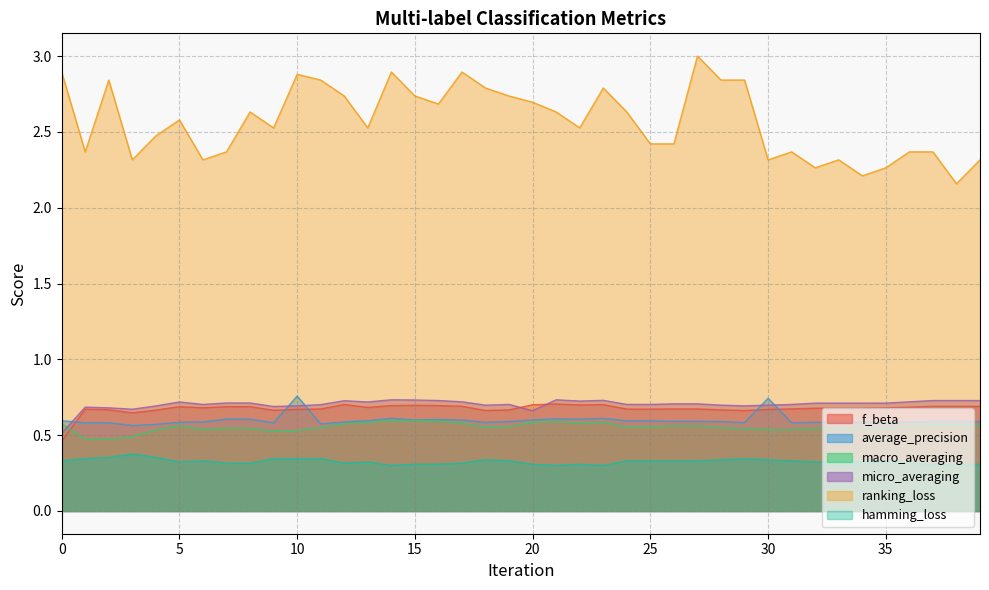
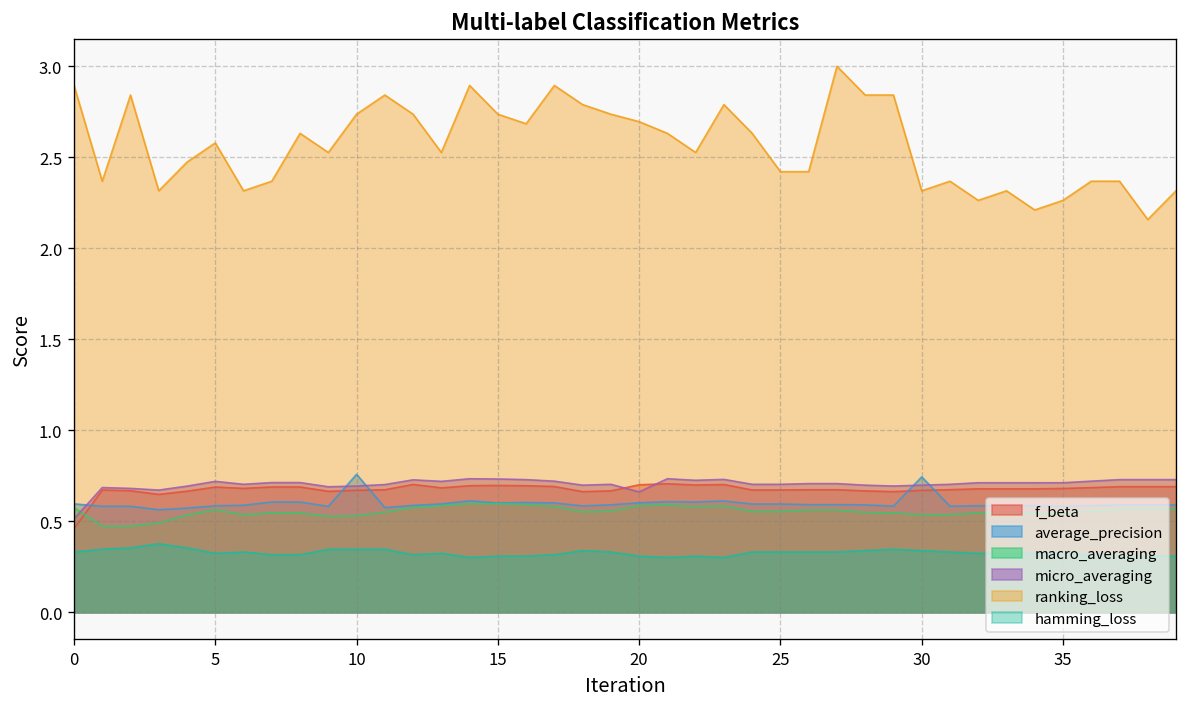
ranking_loss, 10: 2.88 -> 2.74
